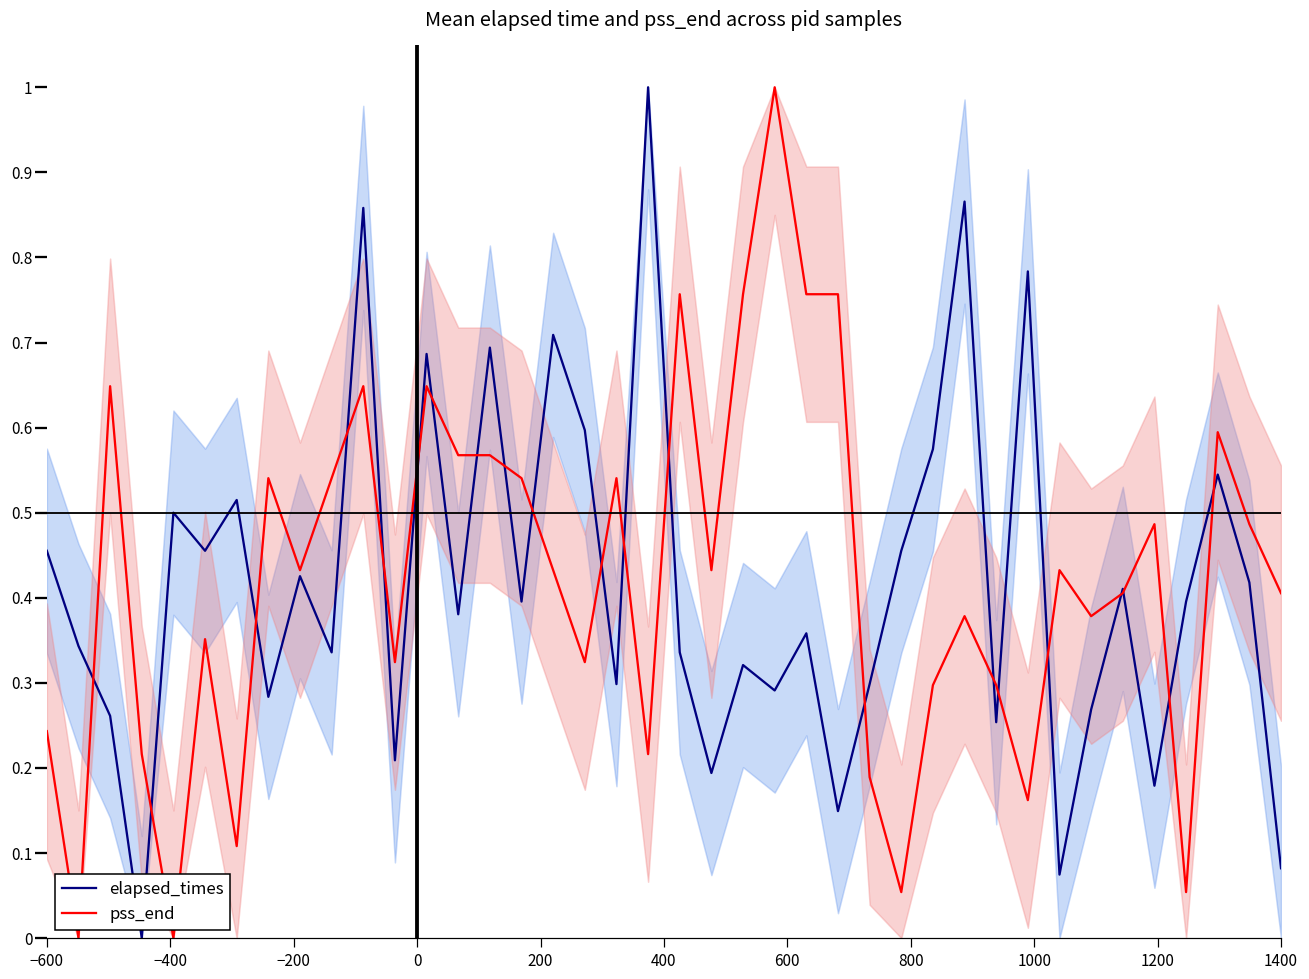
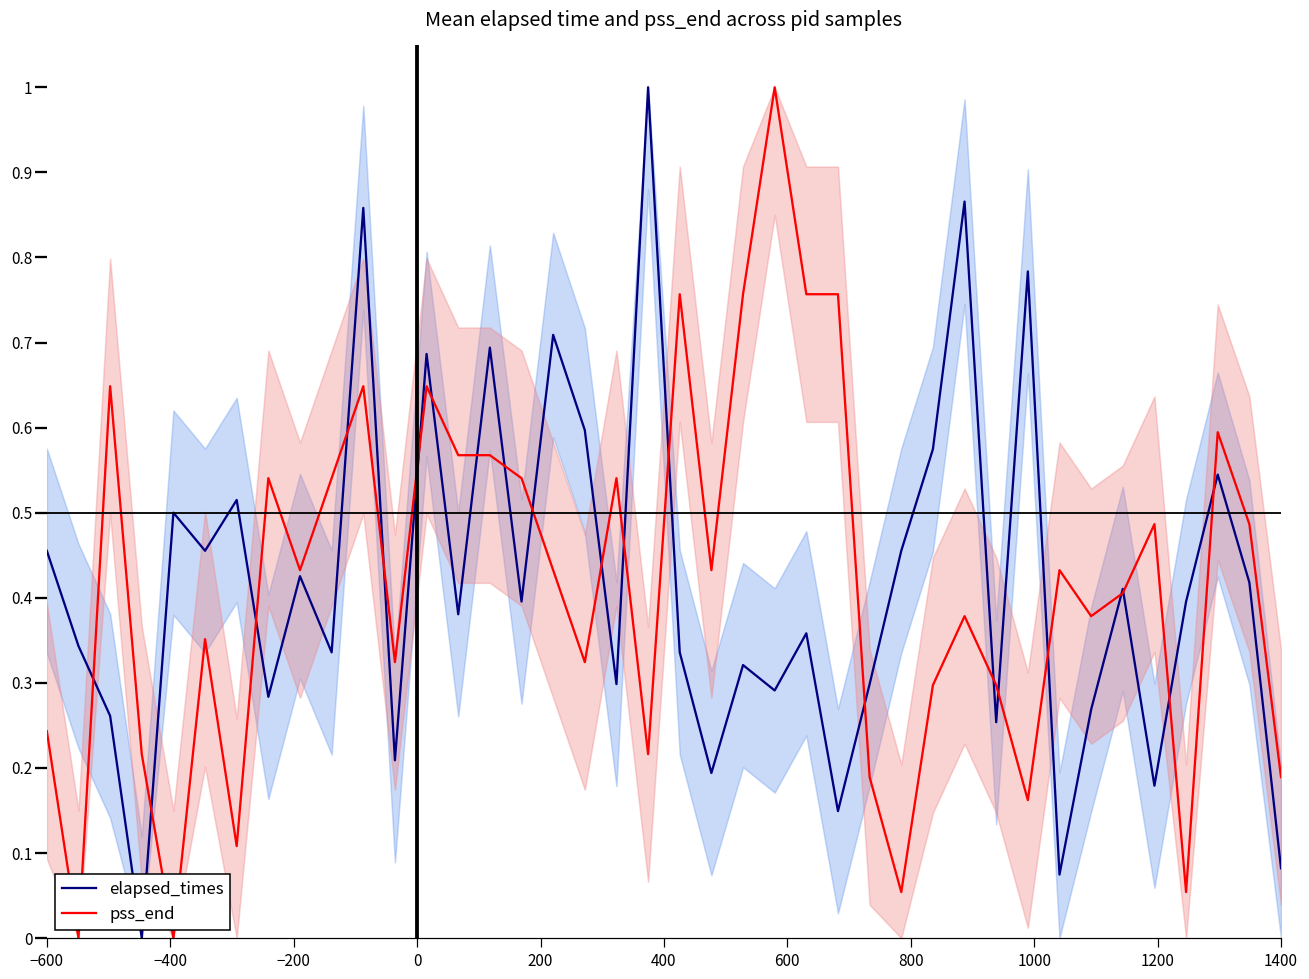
pss_end, 1400: 0.41 -> 0.19
